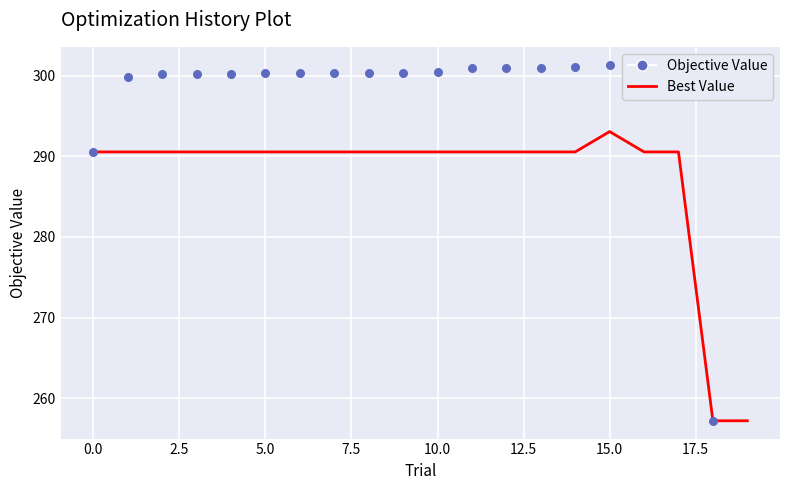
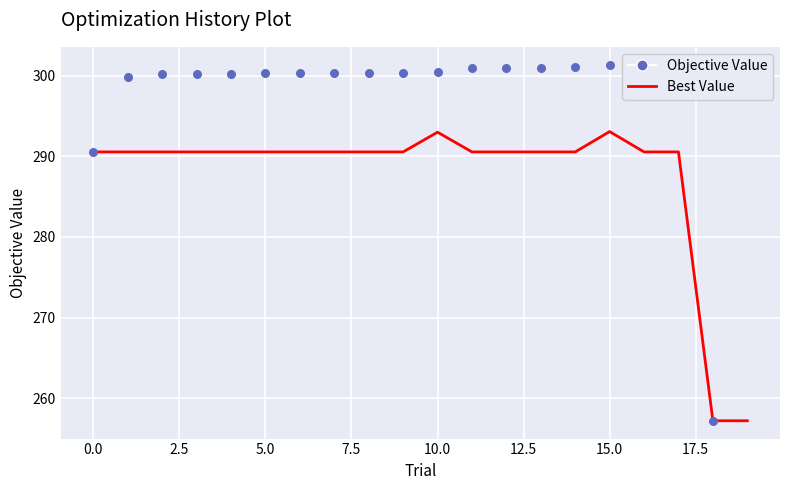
Best Value, 10.0: 291 -> 293
